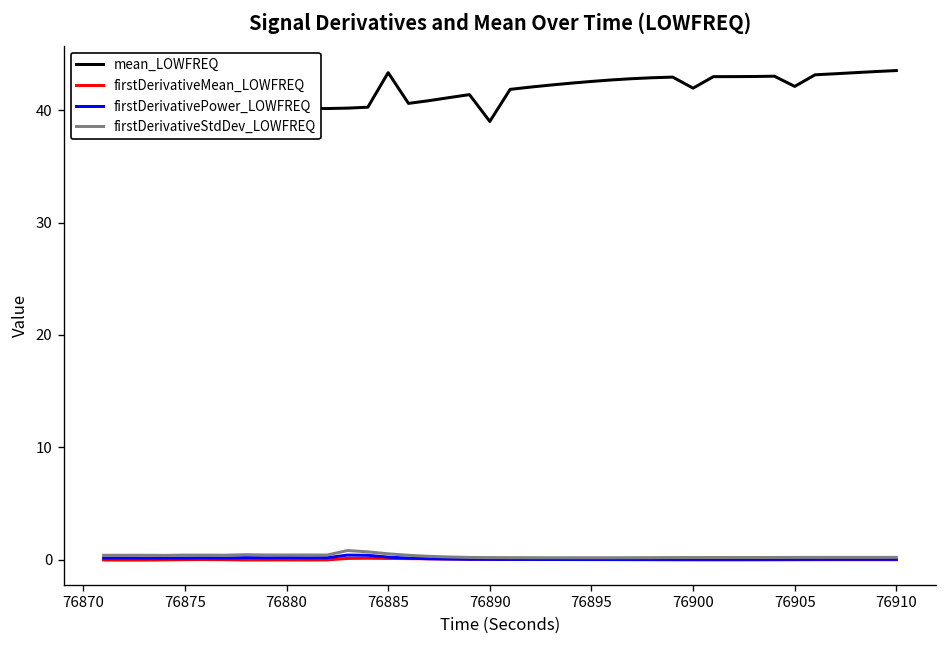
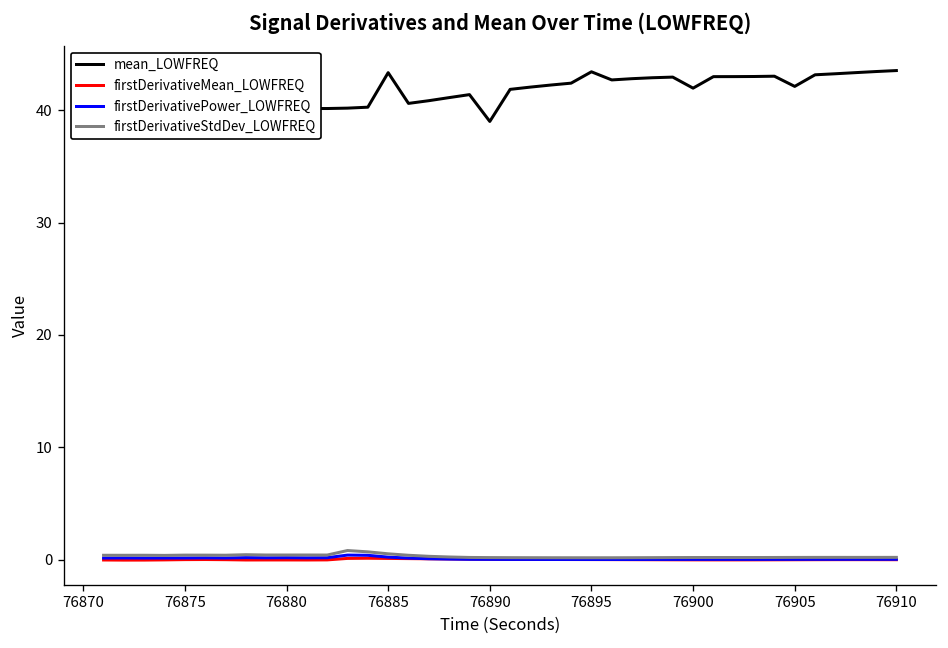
mean_LOWFREQ, 76895: 42.5 -> 43.4
